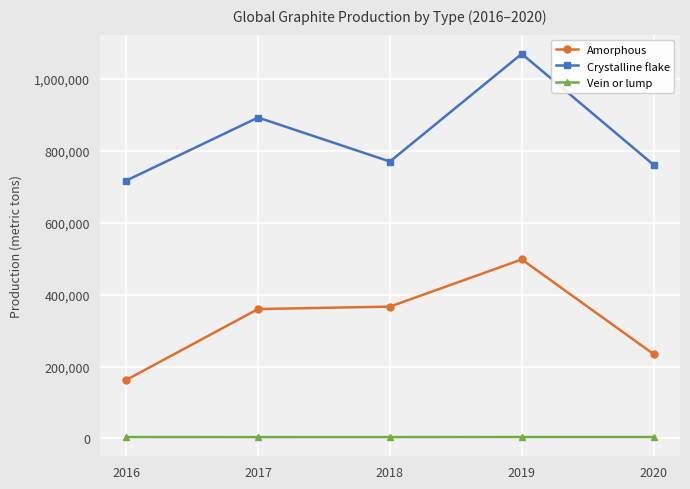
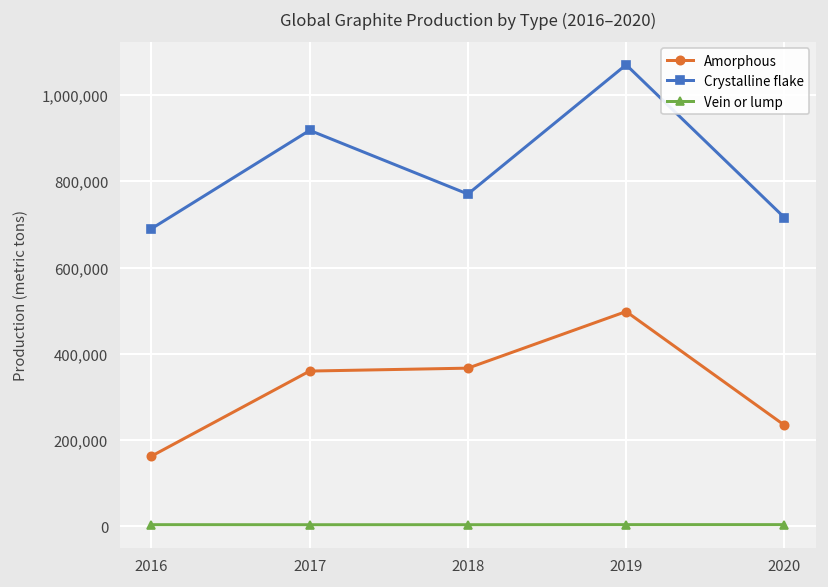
Crystalline flake, 2016: 720,000 -> 690,000
Crystalline flake, 2017: 890,000 -> 920,000
Crystalline flake, 2020: 760,000 -> 720,000
